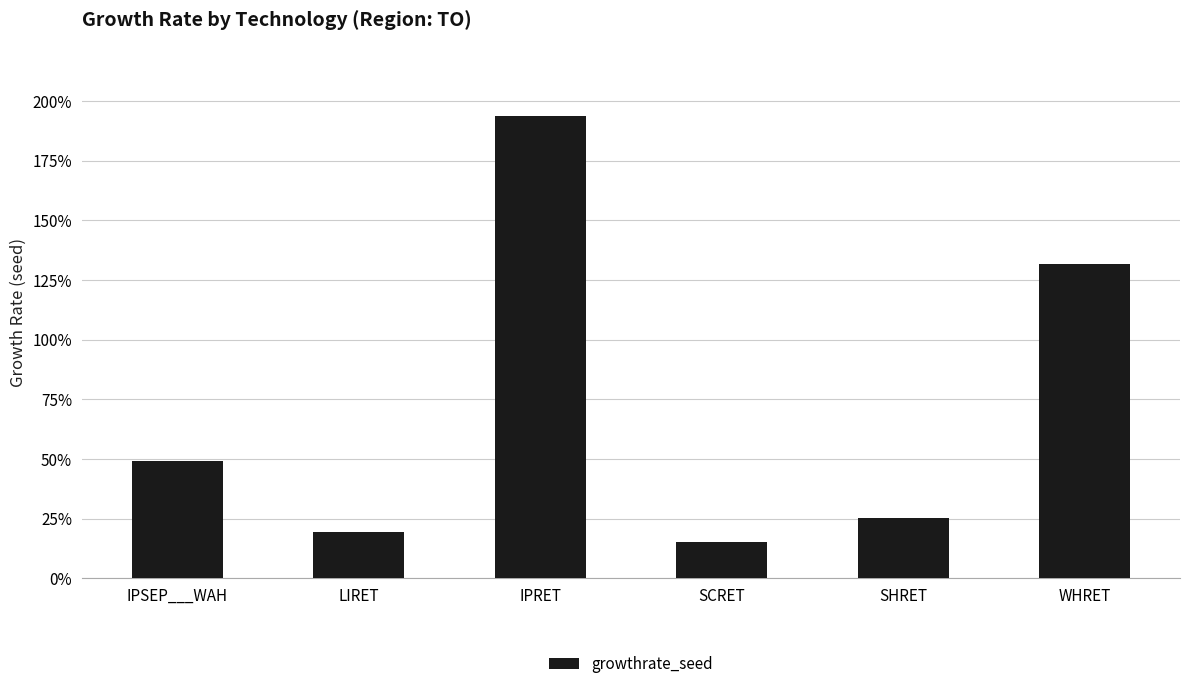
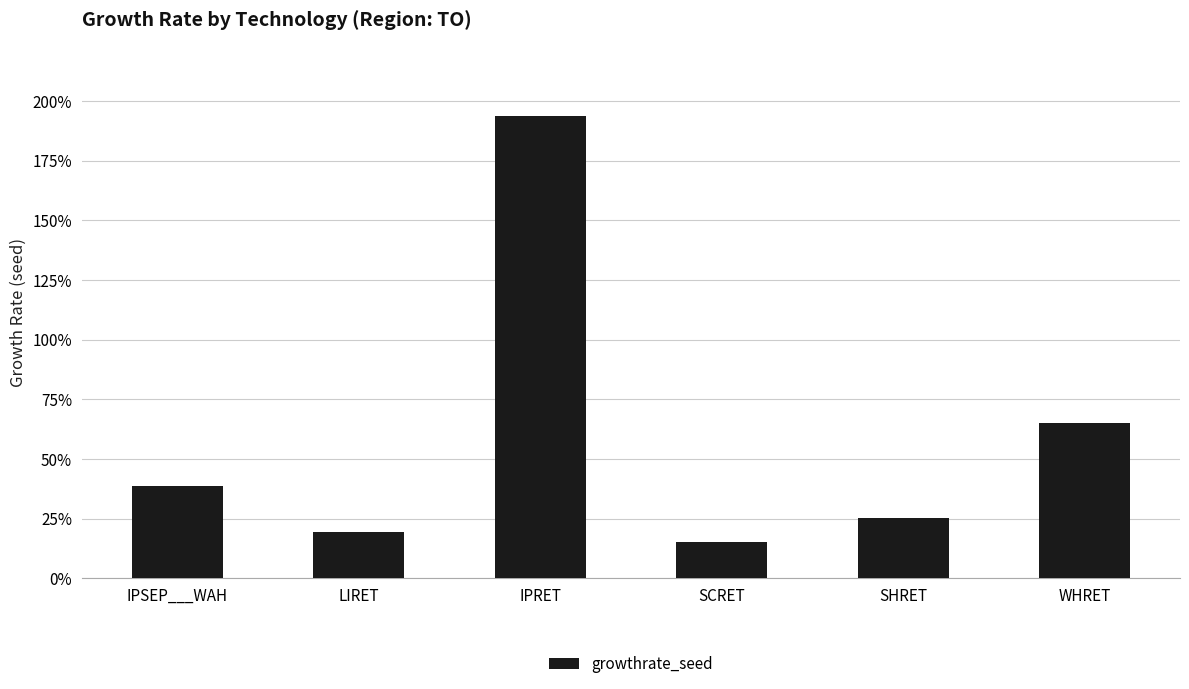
IPSEP___WAH: 49% -> 39%
WHRET: 132% -> 65%
